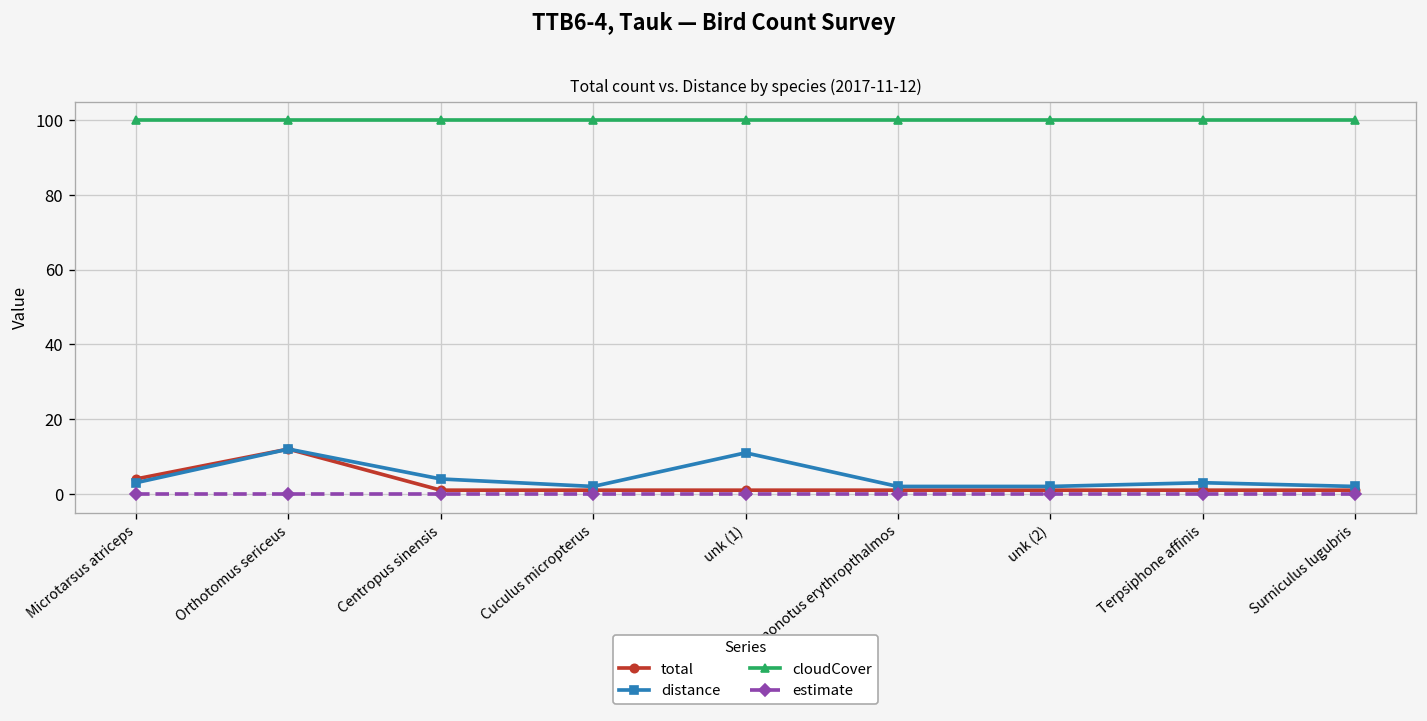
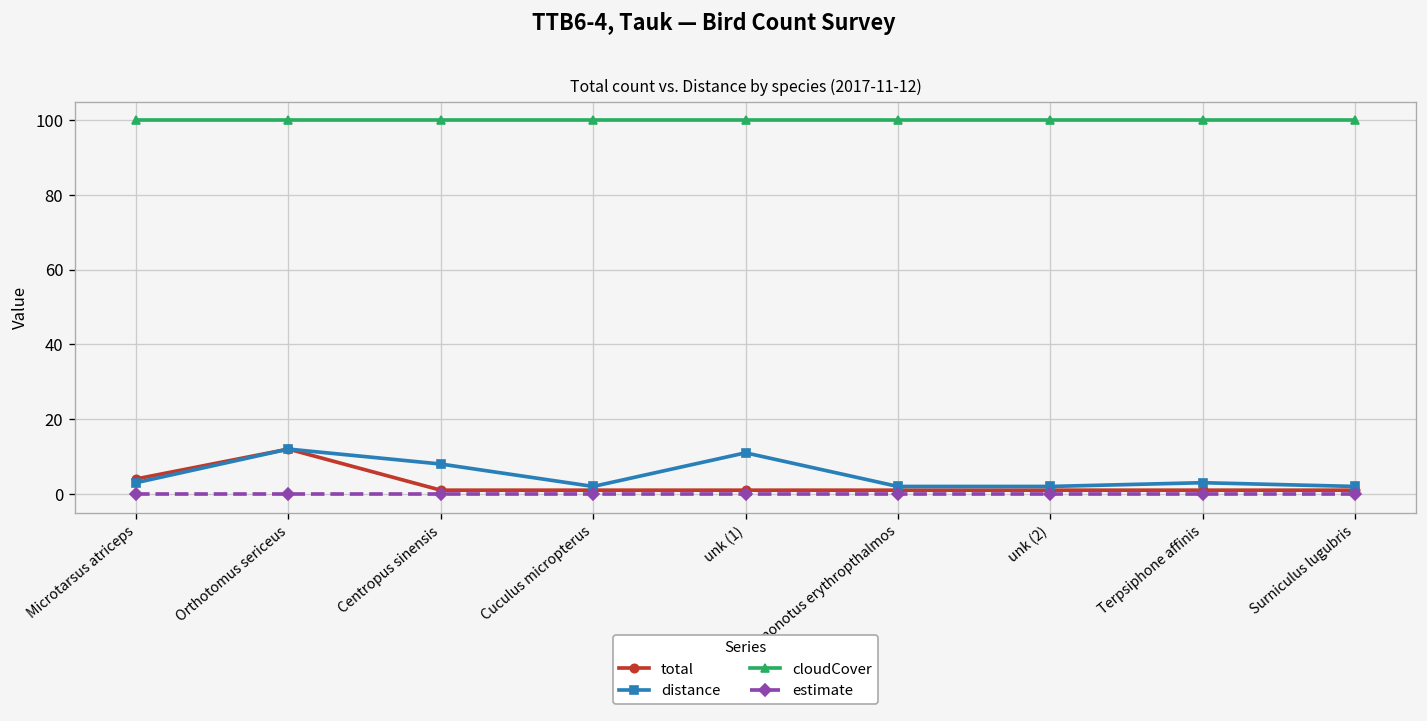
distance, Centropus sinensis: 4 -> 8
